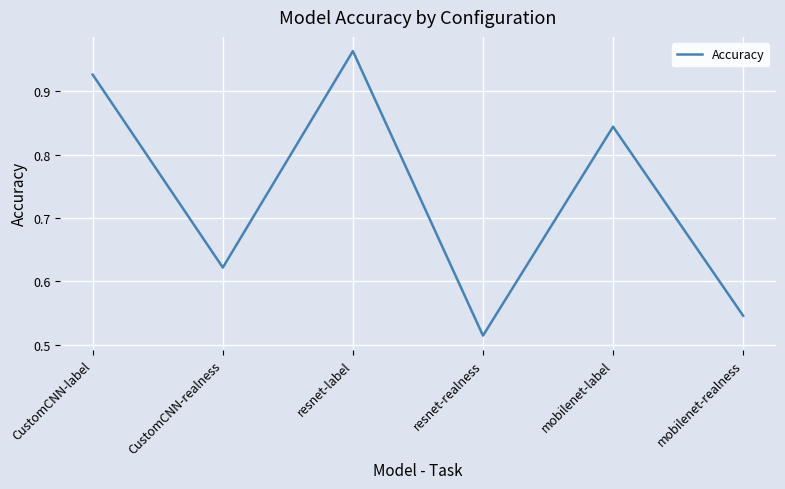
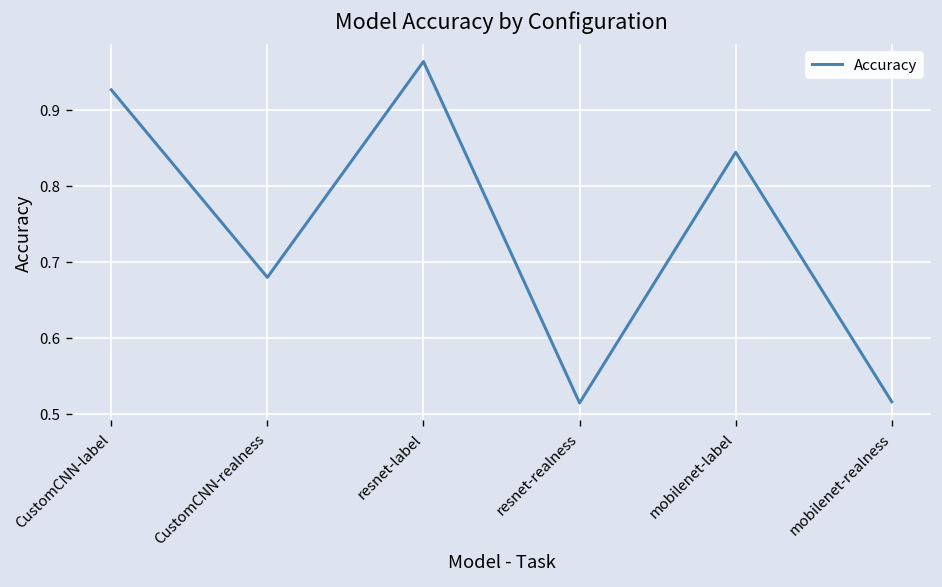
CustomCNN-realness: 0.62 -> 0.68
mobilenet-realness: 0.55 -> 0.52
